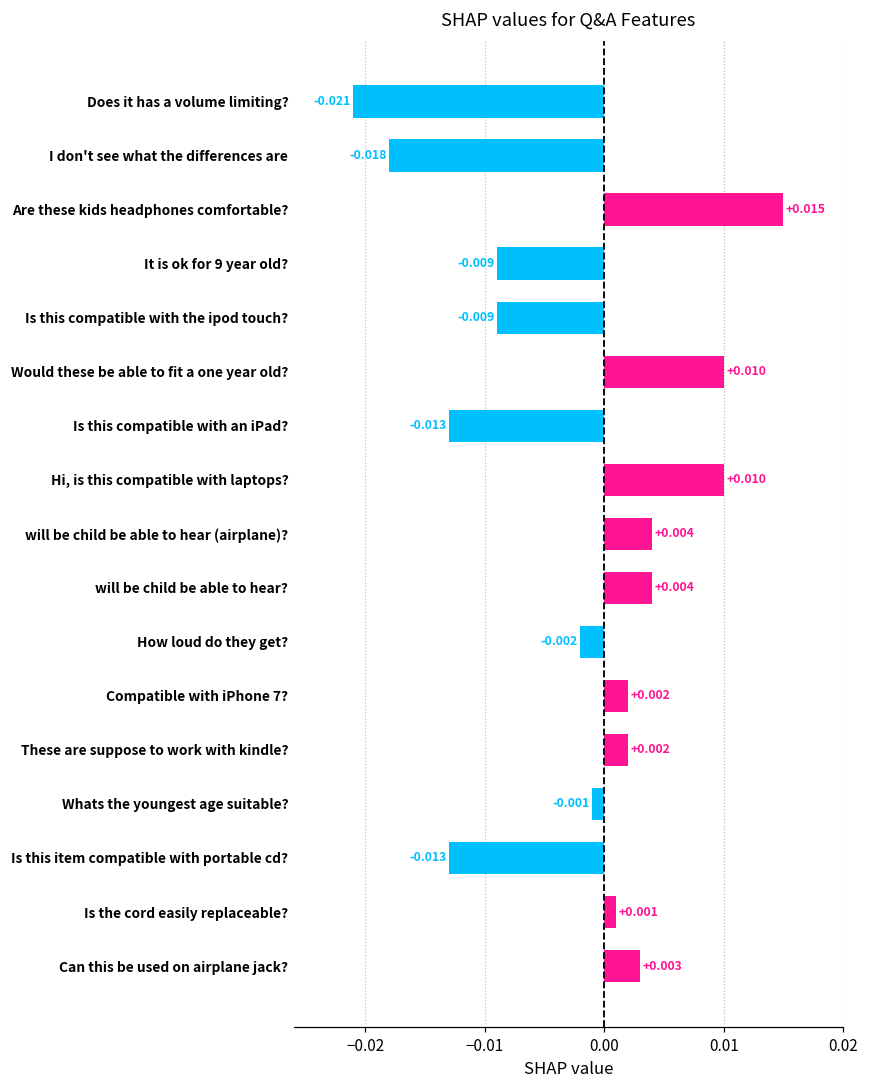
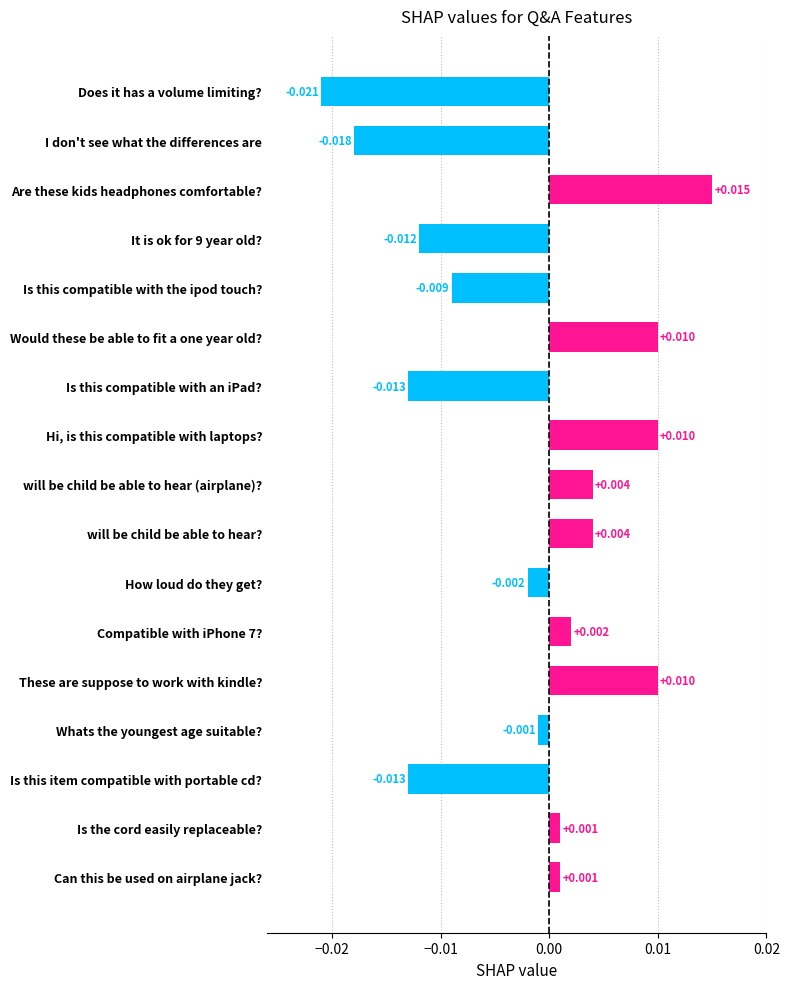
It is ok for 9 year old?: -0.009 -> -0.012
These are suppose to work with kindle?: +0.002 -> +0.010
Can this be used on airplane jack?: +0.003 -> +0.001
